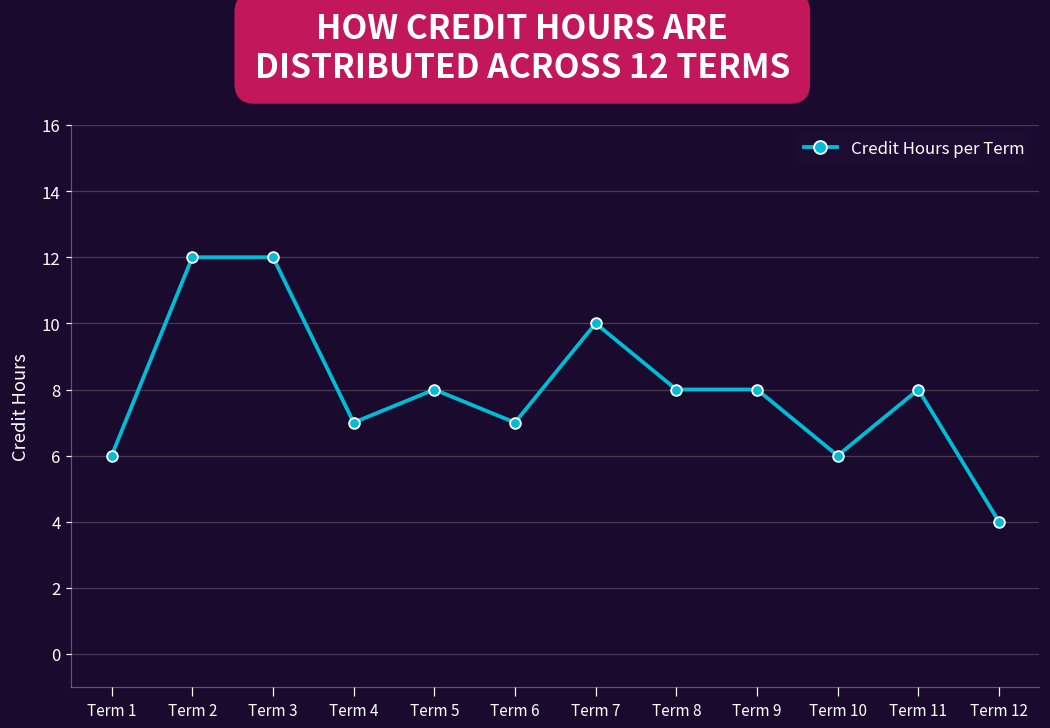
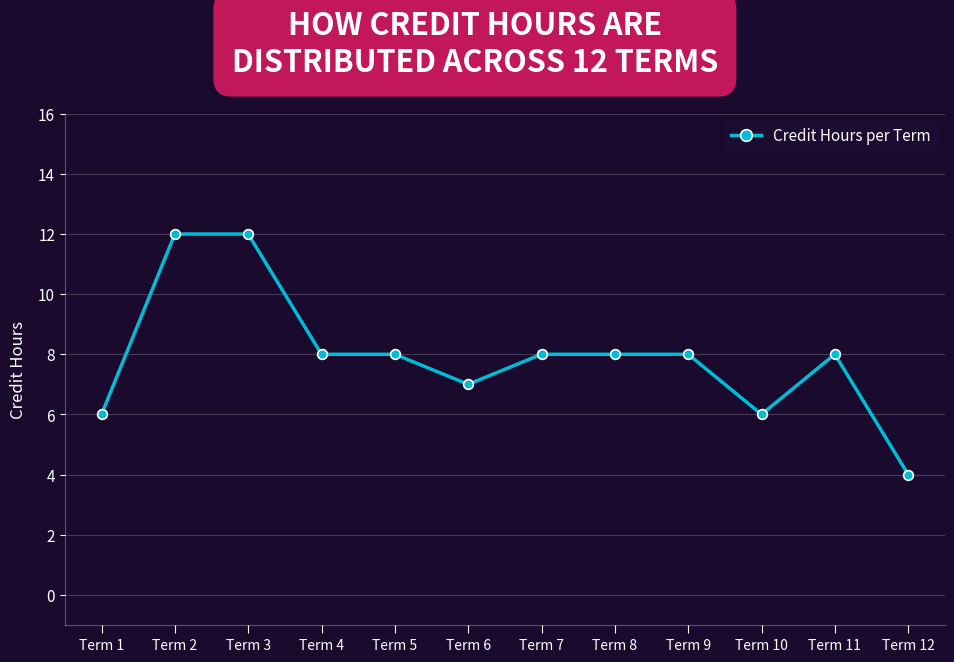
Term 4: 7 -> 8
Term 7: 10 -> 8
